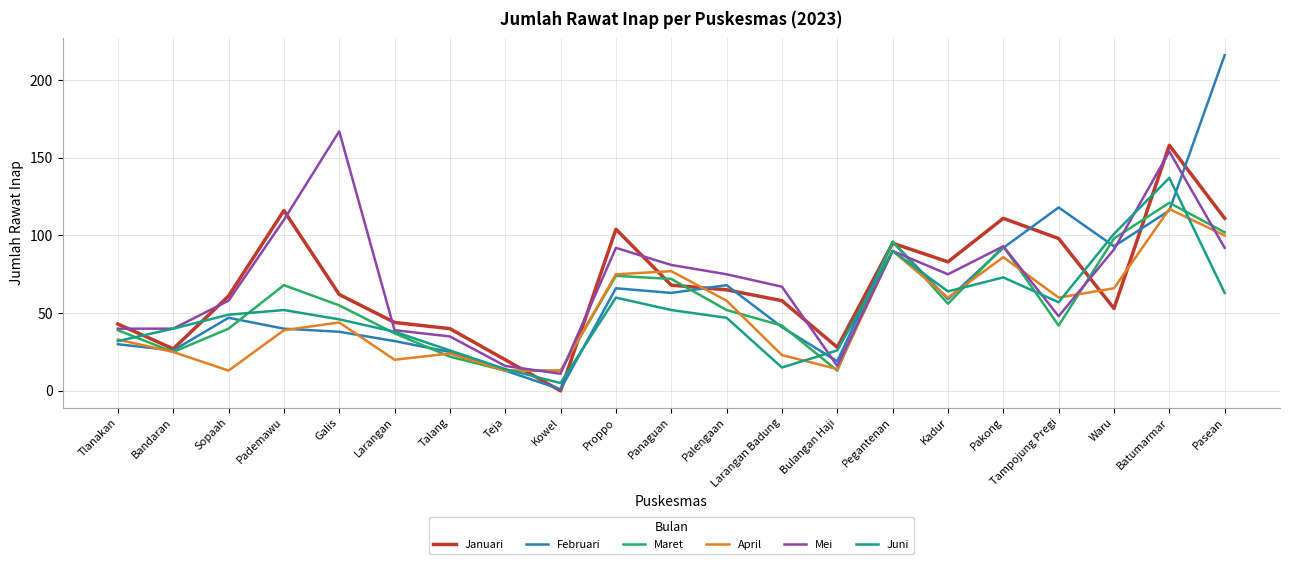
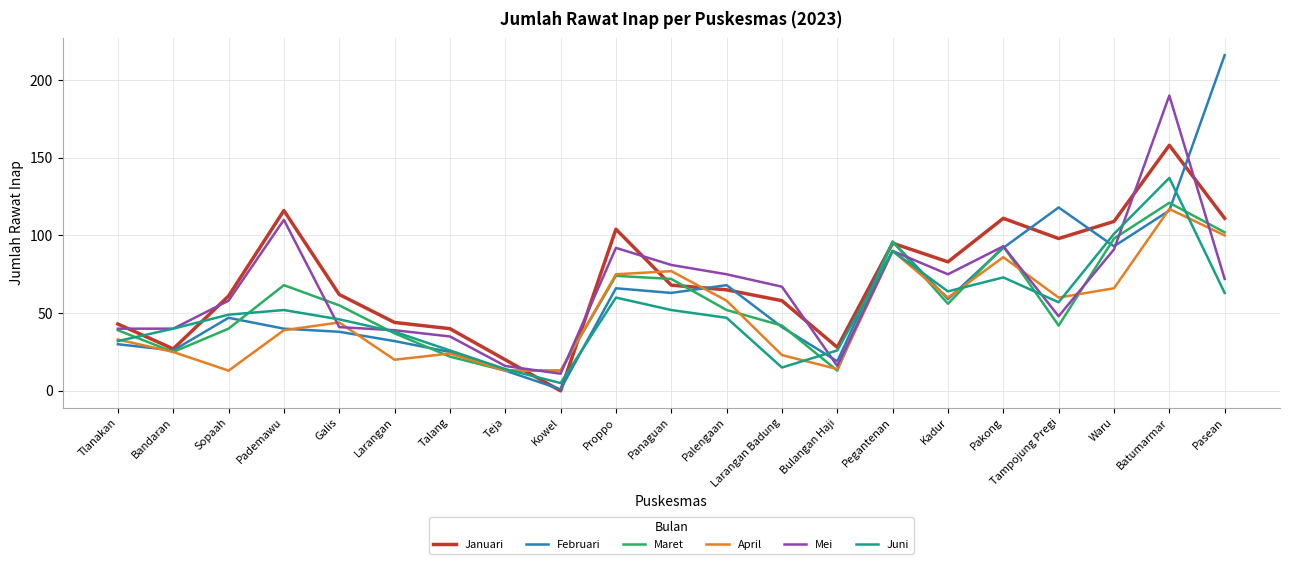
Mei, Galis: 167 -> 41
Januari, Waru: 53 -> 109
Mei, Batumarmar: 154 -> 190
Mei, Pasean: 92 -> 72
